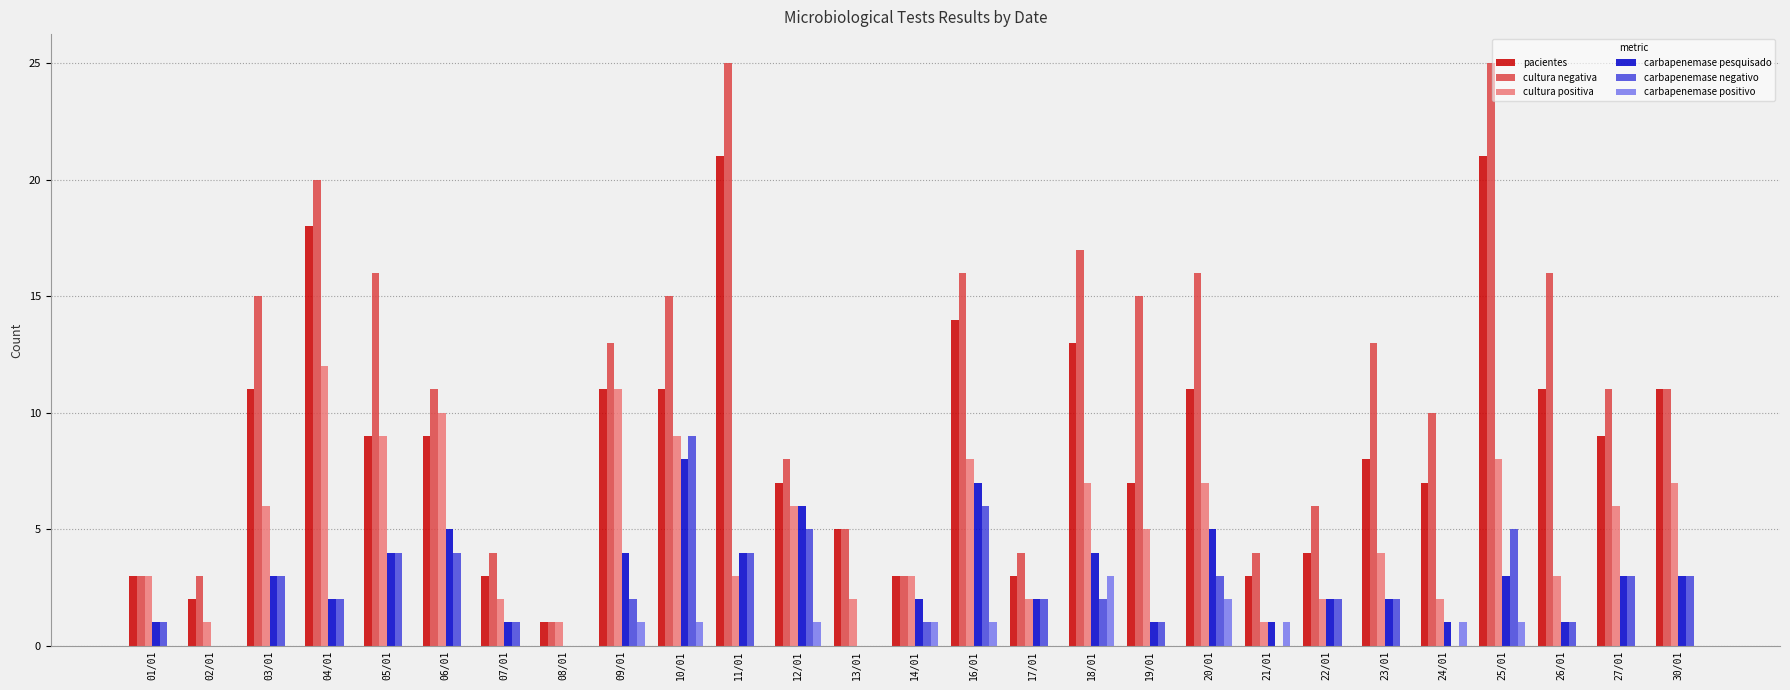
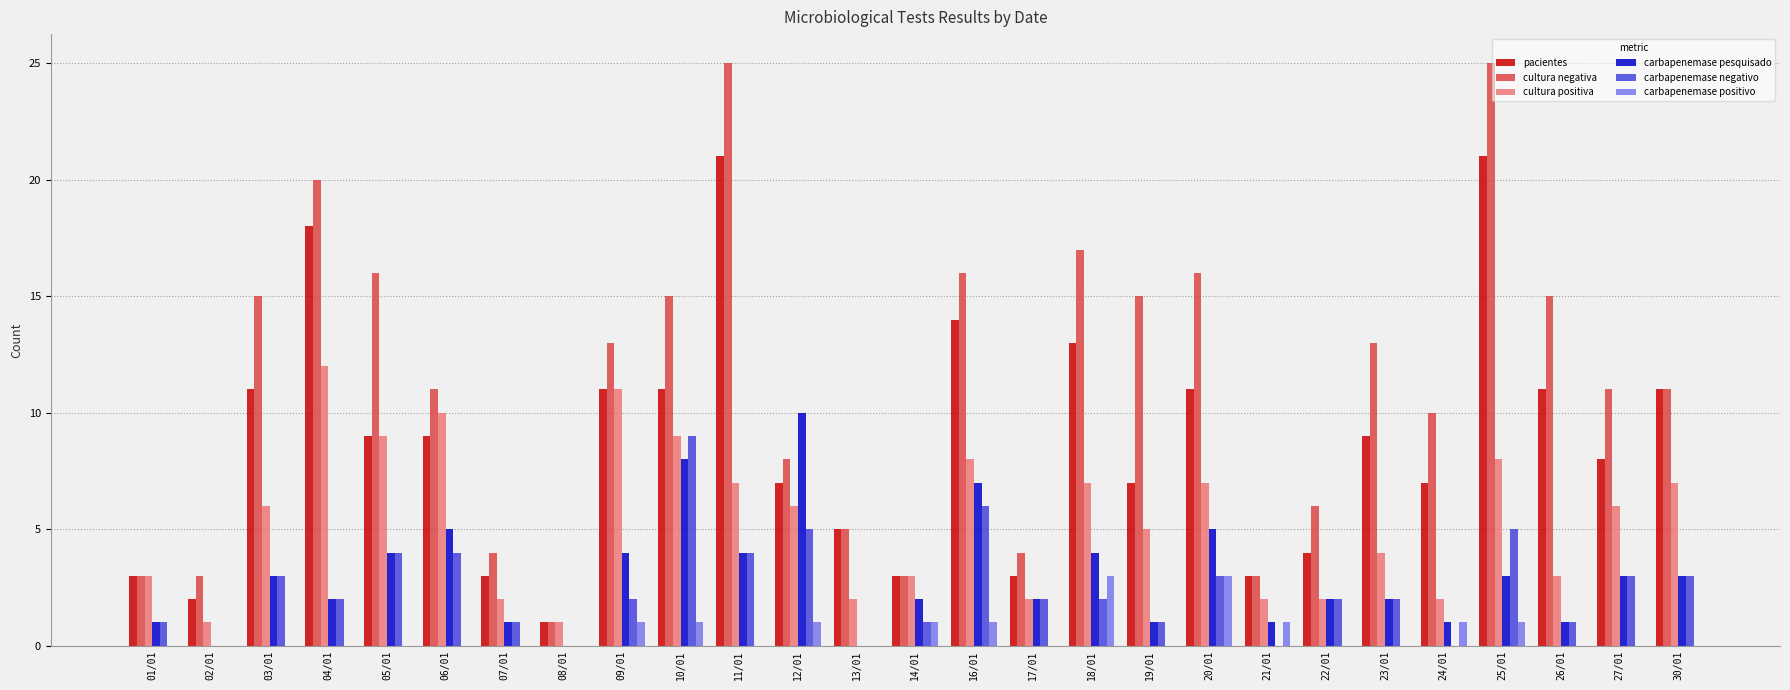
cultura positiva, 11/01: 3 -> 7
carbapenemase pesquisado, 12/01: 6 -> 10
carbapenemase positivo, 20/01: 2 -> 3
cultura negativa, 21/01: 4 -> 3
cultura positiva, 21/01: 1 -> 2
pacientes, 23/01: 8 -> 9
cultura negativa, 26/01: 16 -> 15
pacientes, 27/01: 9 -> 8
